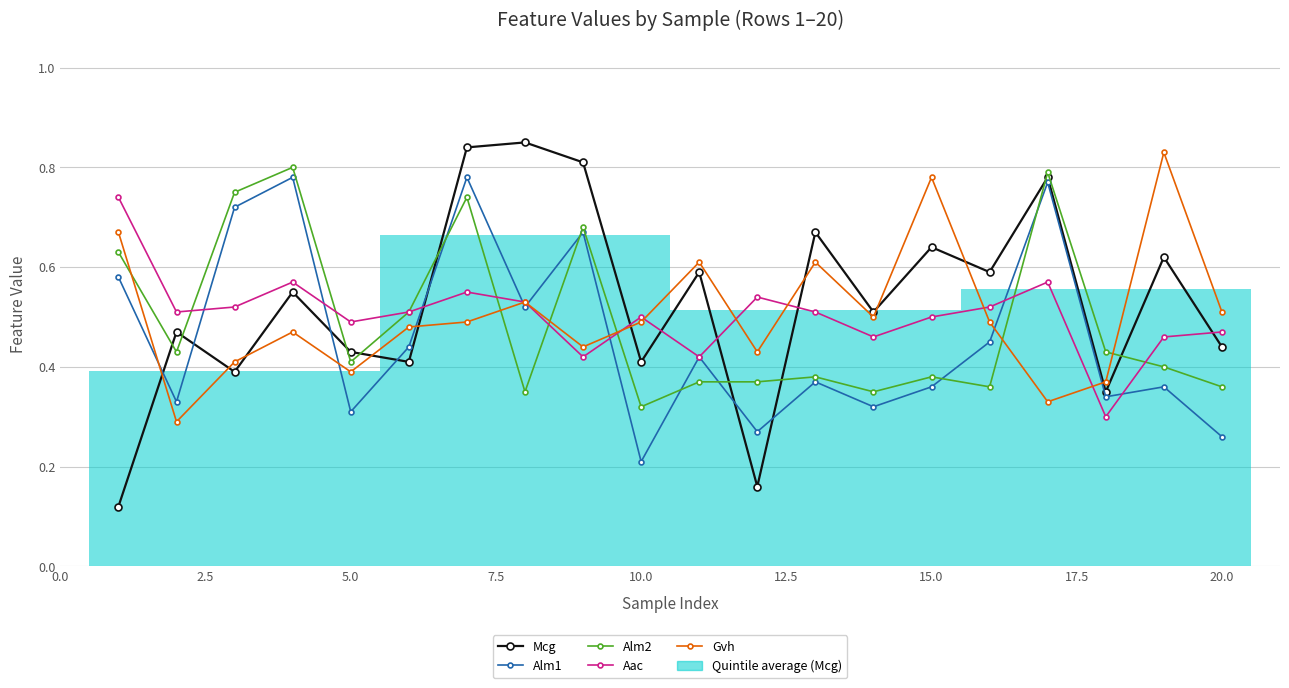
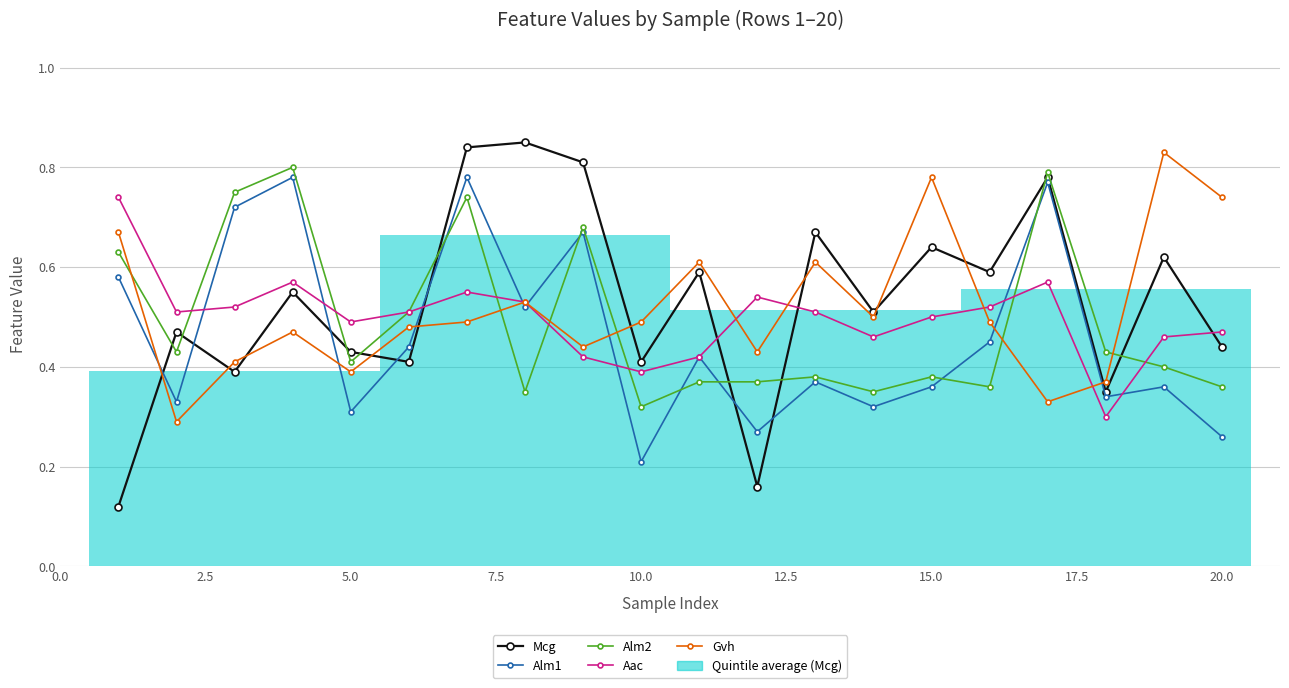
Aac, 10.0: 0.50 -> 0.39
Gvh, 20.0: 0.51 -> 0.74
